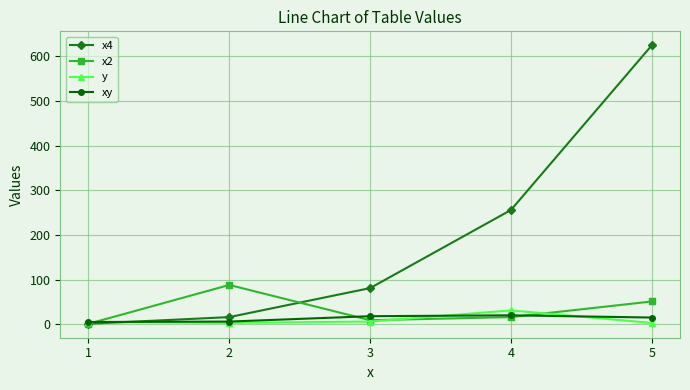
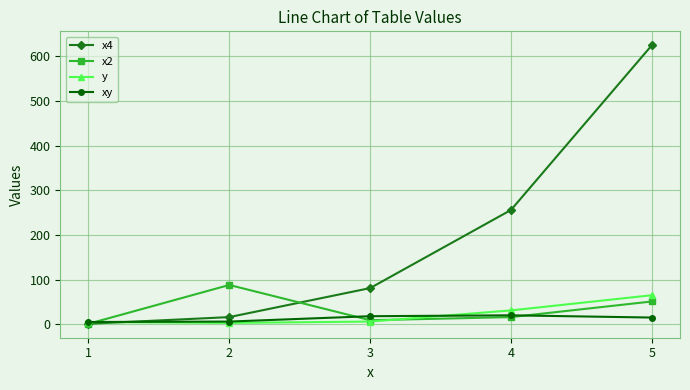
y, 5: 0 -> 70
